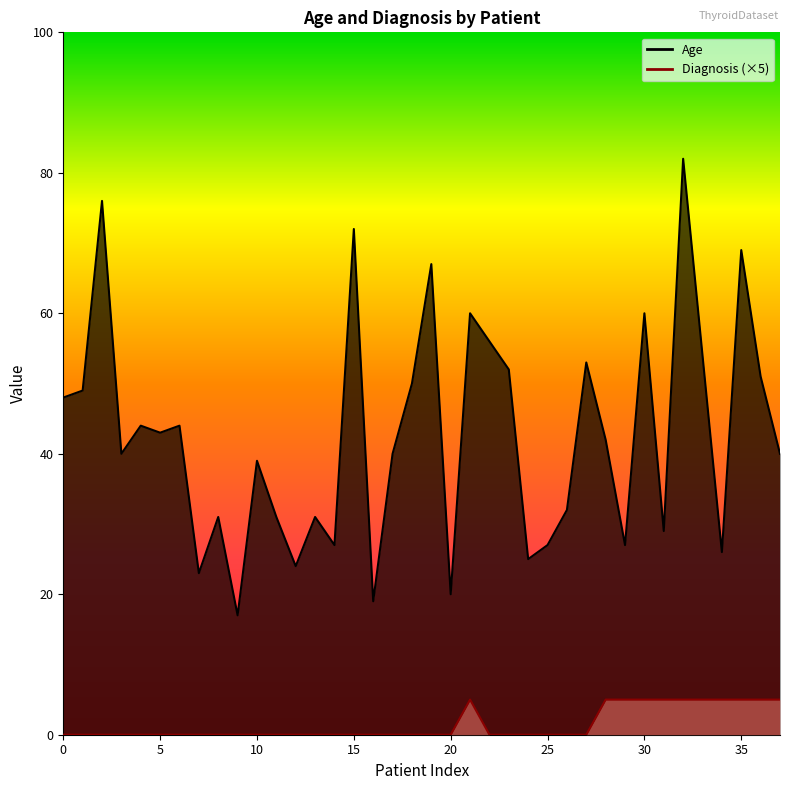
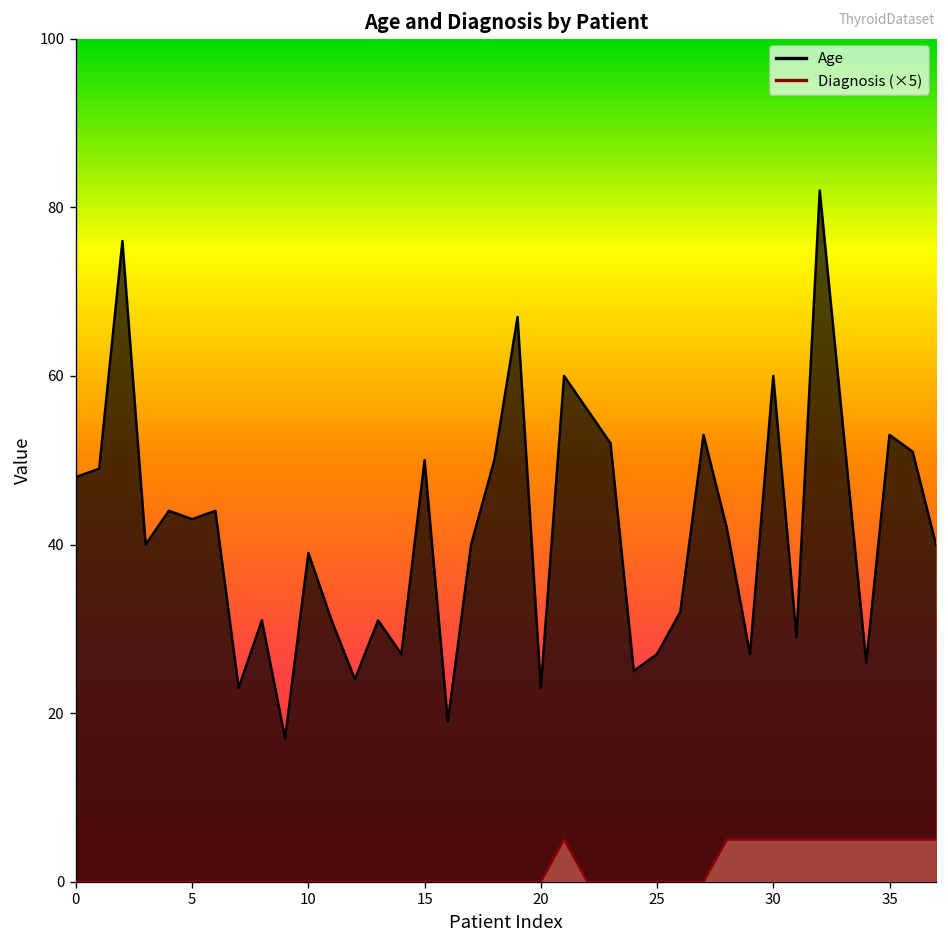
Age, 15: 72 -> 50
Age, 20: 20 -> 23
Age, 35: 69 -> 53
